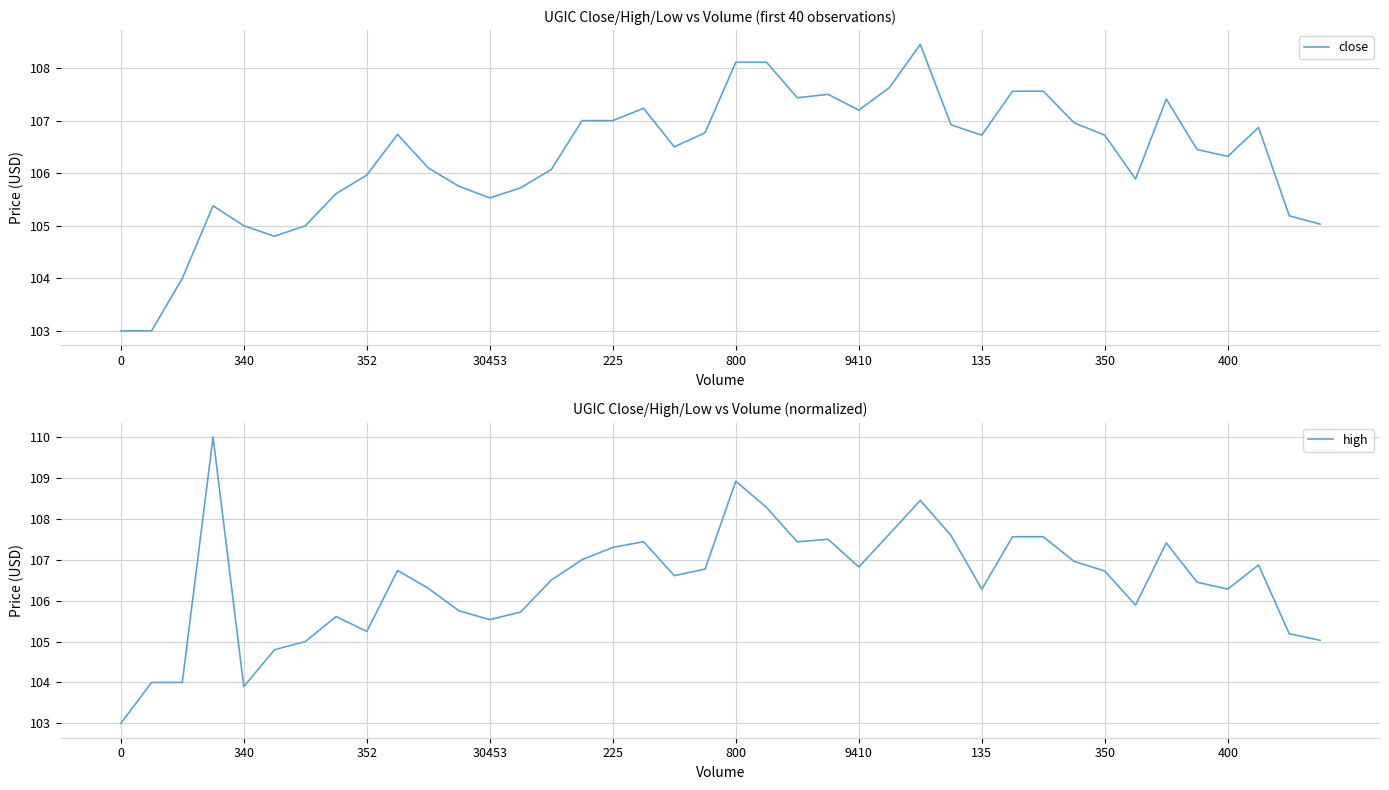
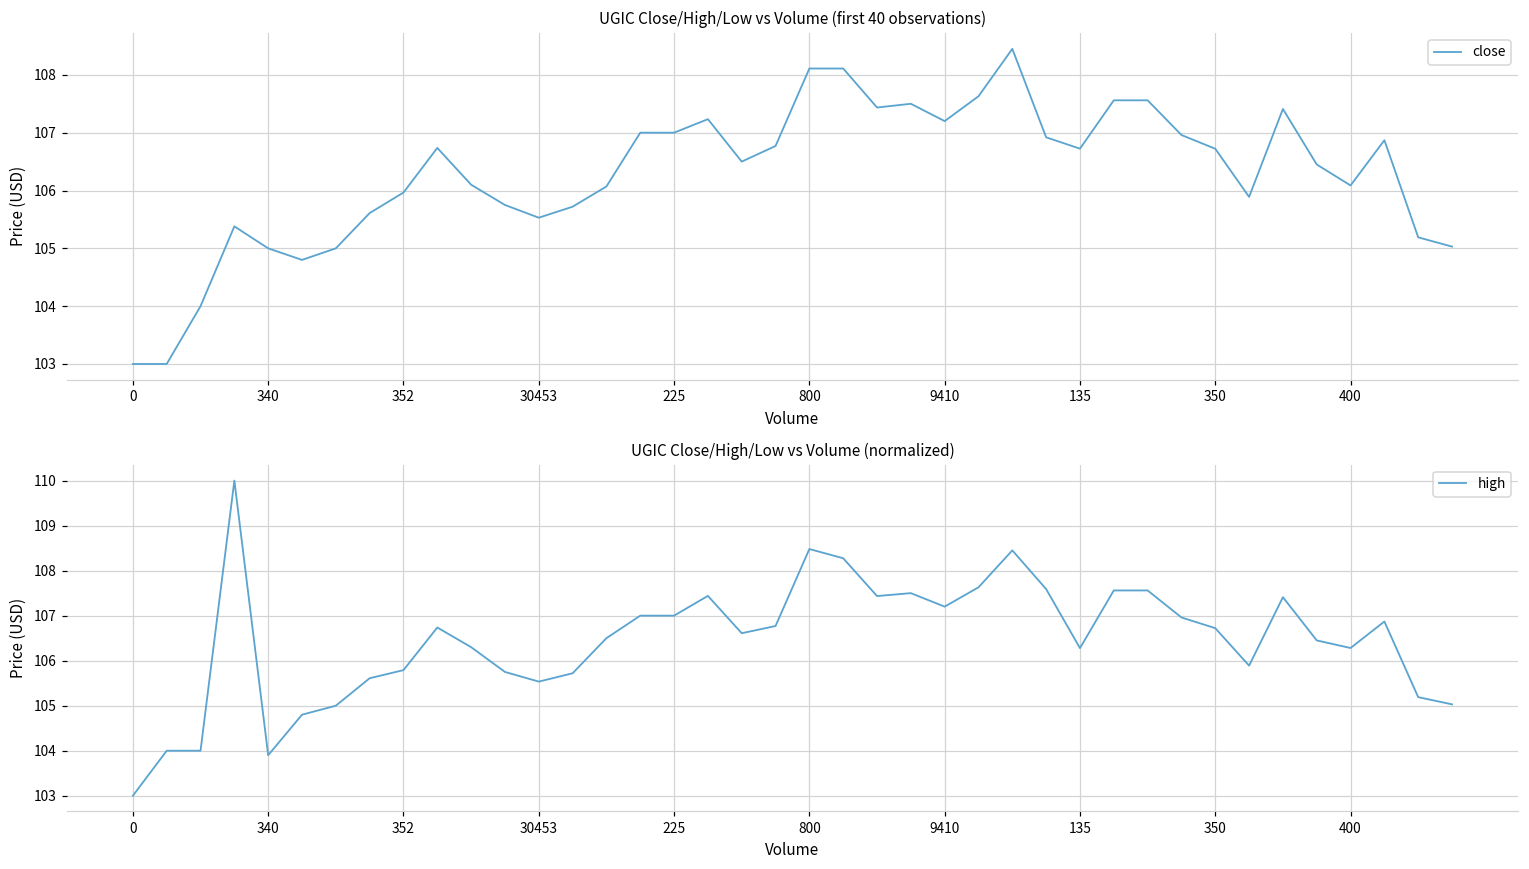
UGIC Close/High/Low vs Volume (first 40 observations), 400: 106.3 -> 106.1
UGIC Close/High/Low vs Volume (normalized), 352: 105.2 -> 105.8
UGIC Close/High/Low vs Volume (normalized), 225: 107.3 -> 107.0
UGIC Close/High/Low vs Volume (normalized), 800: 108.9 -> 108.5
UGIC Close/High/Low vs Volume (normalized), 9410: 106.8 -> 107.2
